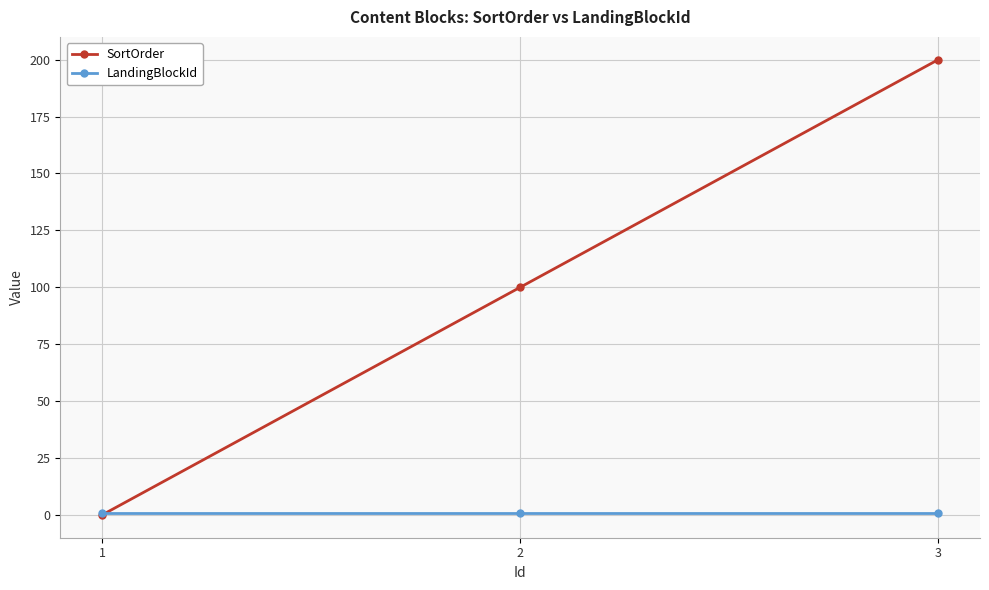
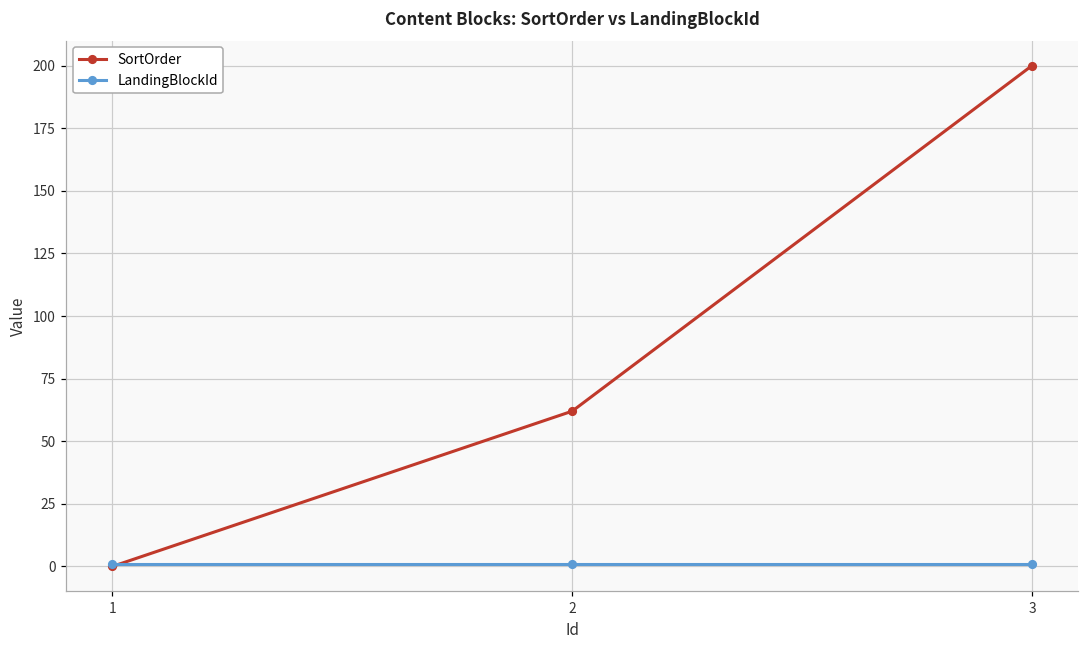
SortOrder, 2: 100 -> 62
